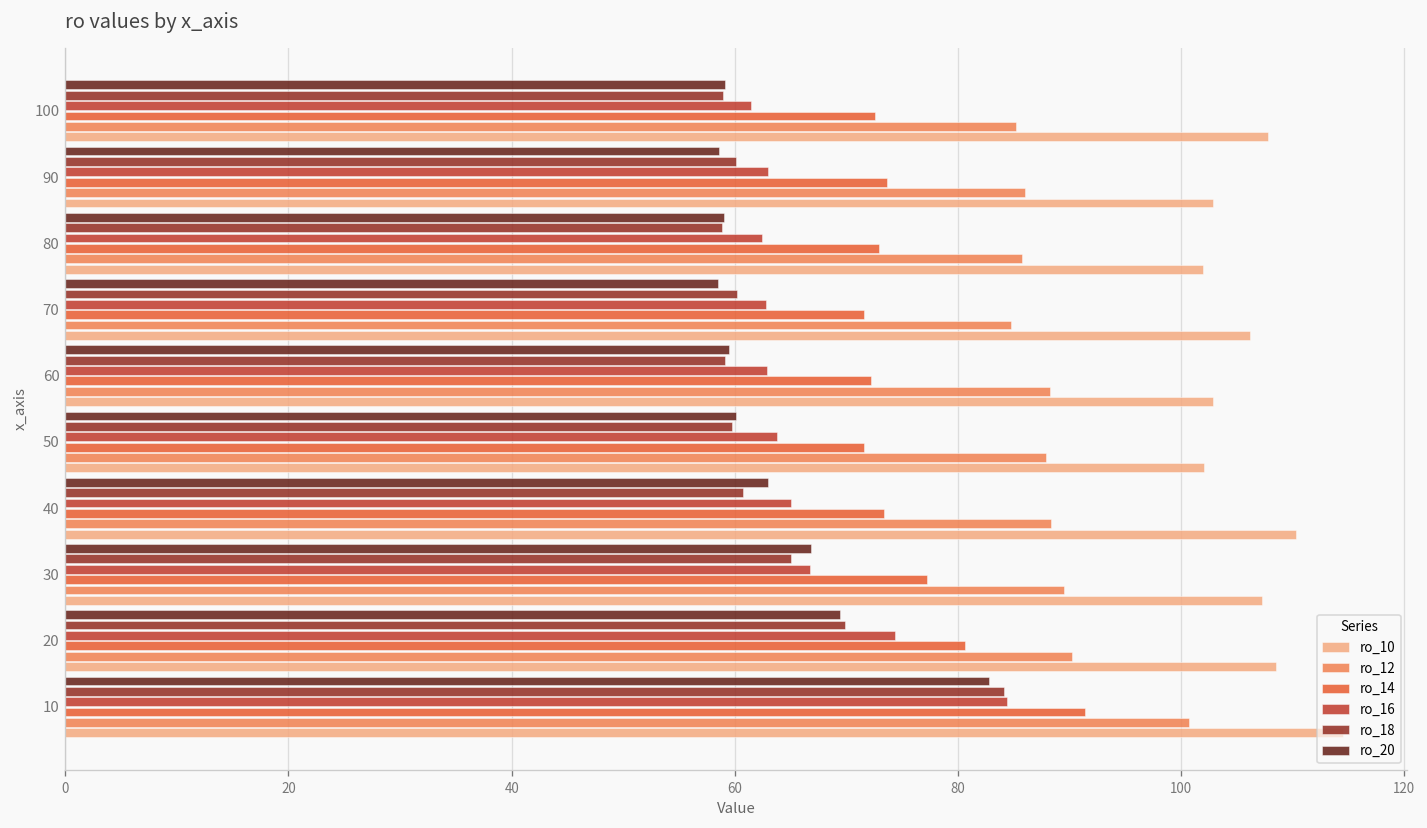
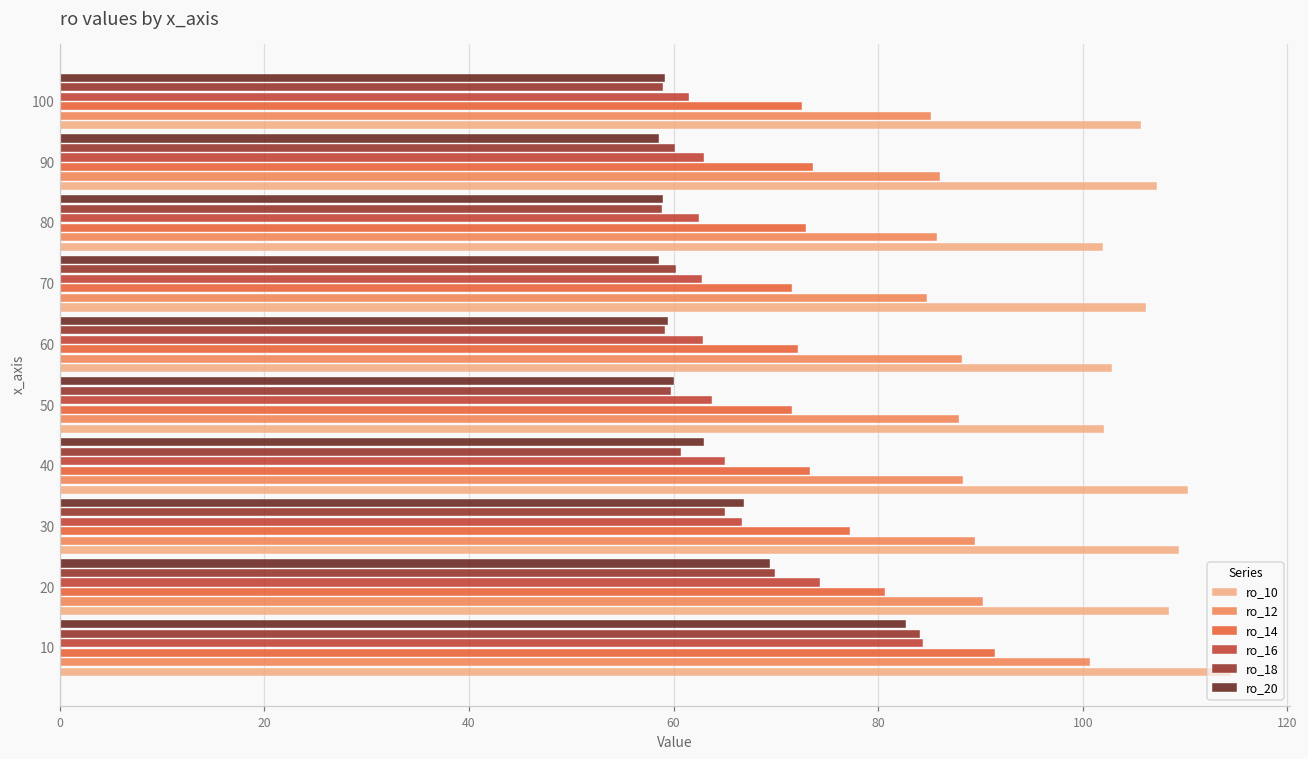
ro_10, 100: 108 -> 106
ro_10, 90: 103 -> 107
ro_10, 30: 107 -> 109
